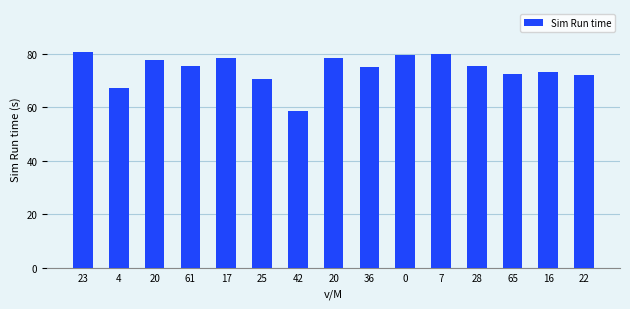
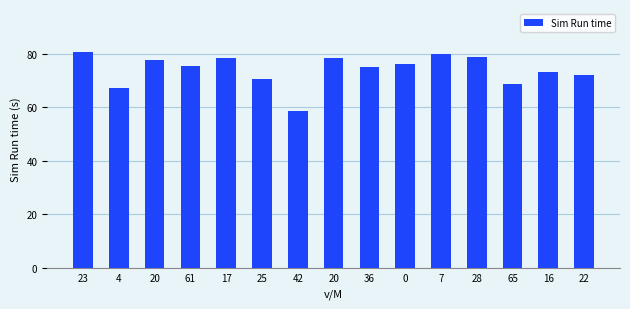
0: 80 -> 76
28: 75 -> 79
65: 72 -> 69
